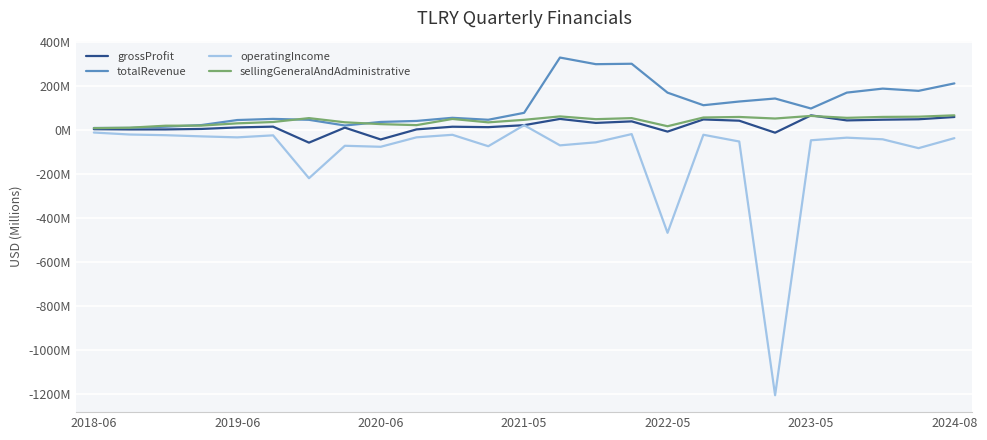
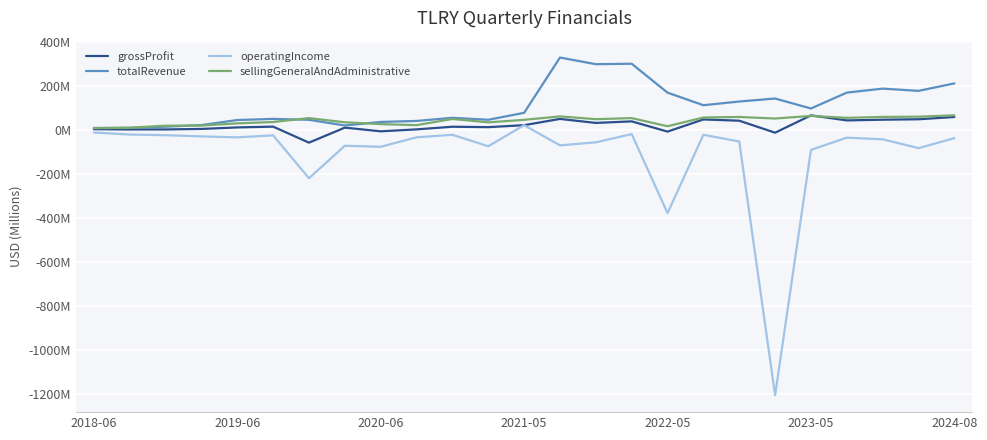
grossProfit, 2020-06: -40000000 -> -10000000
operatingIncome, 2022-05: -470000000 -> -380000000
operatingIncome, 2023-05: -50000000 -> -90000000
